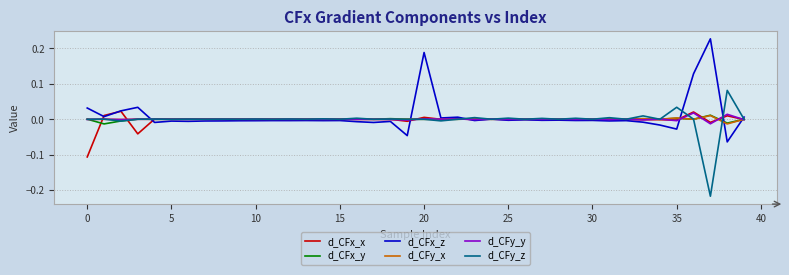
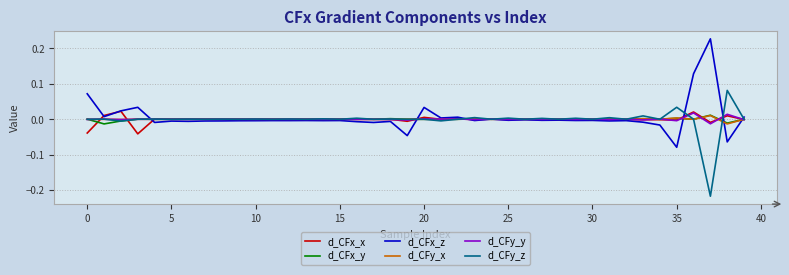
d_CFx_x, 0: -0.11 -> -0.04
d_CFx_z, 0: 0.03 -> 0.07
d_CFx_z, 20: 0.19 -> 0.03
d_CFx_z, 35: -0.03 -> -0.08
